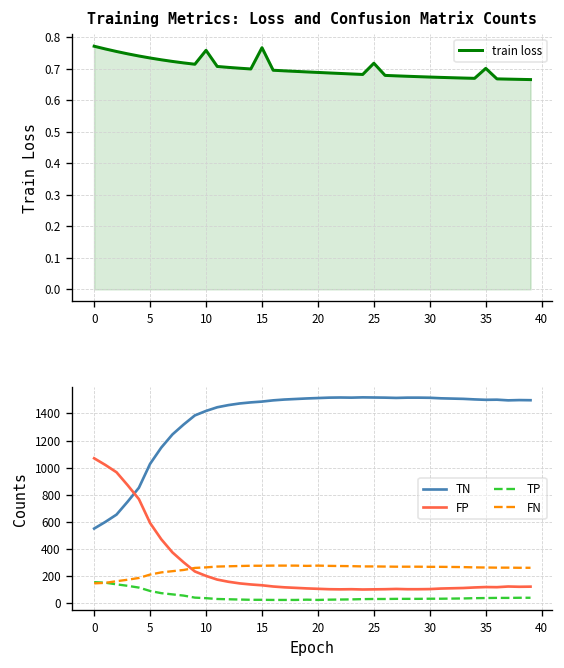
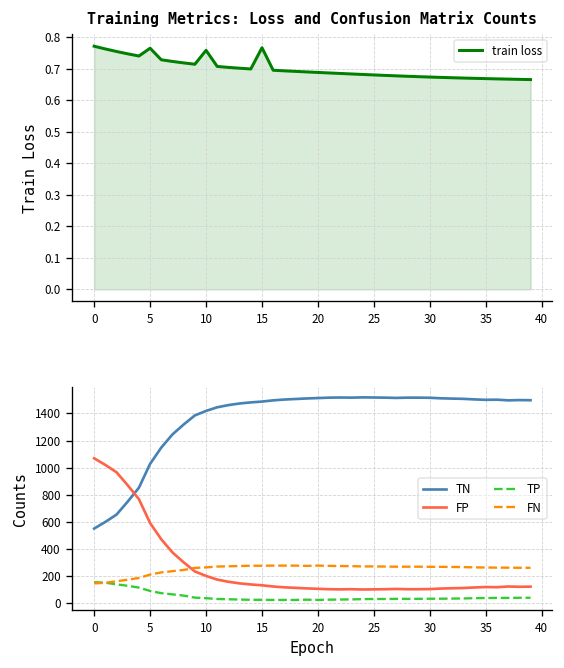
Training Metrics: Loss and Confusion Matrix Counts, 5: 0.73 -> 0.77
Training Metrics: Loss and Confusion Matrix Counts, 25: 0.72 -> 0.68
Training Metrics: Loss and Confusion Matrix Counts, 35: 0.70 -> 0.67
